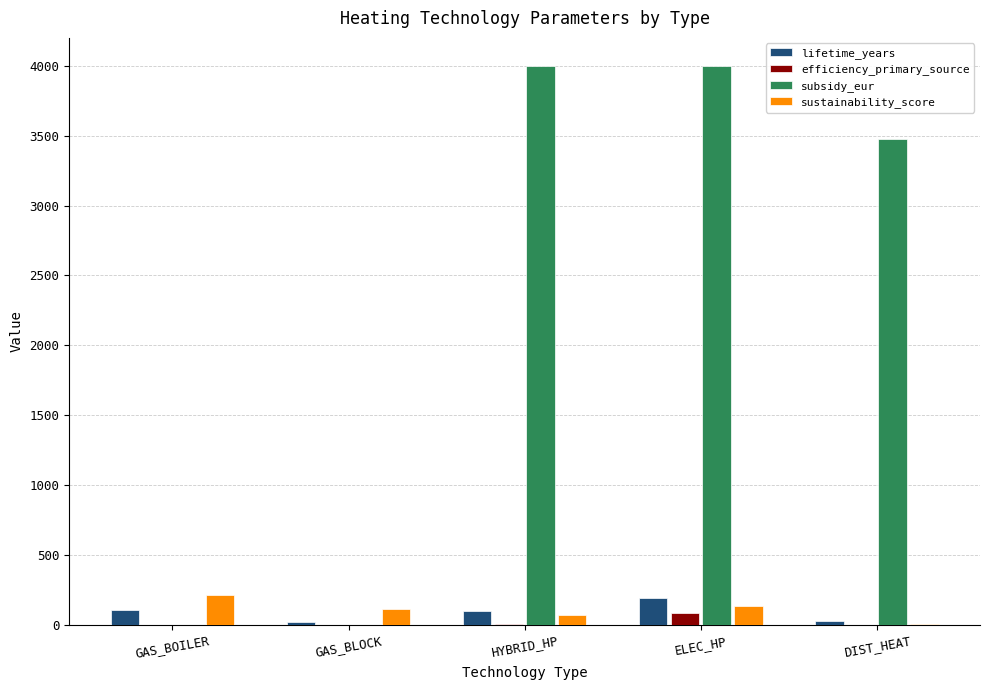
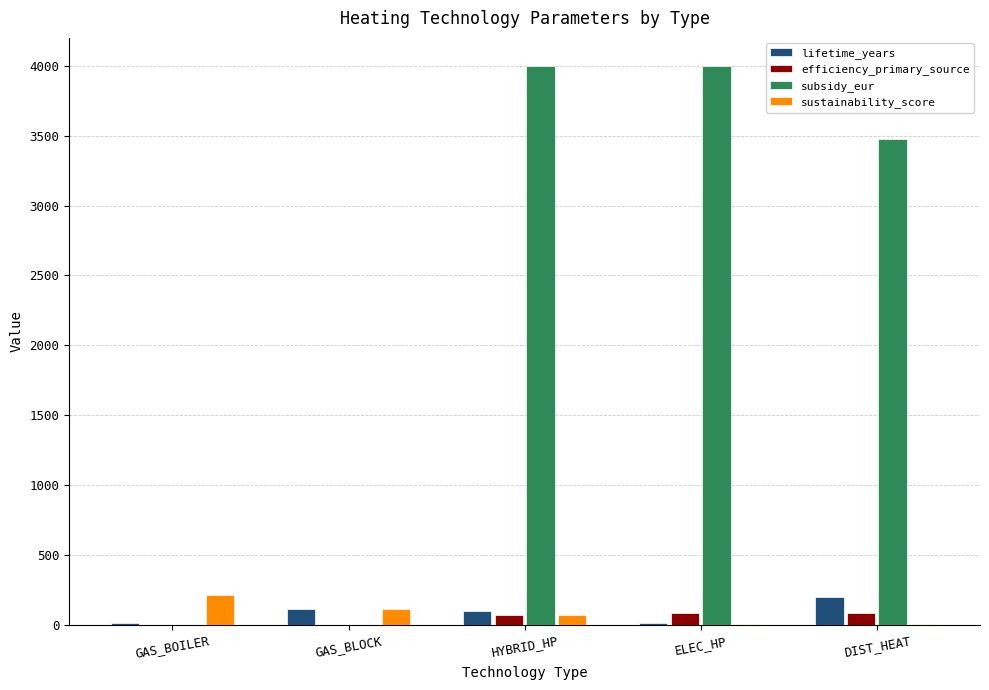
lifetime_years, GAS_BOILER: 110 -> 10
lifetime_years, GAS_BLOCK: 20 -> 110
efficiency_primary_source, HYBRID_HP: 0 -> 70
lifetime_years, ELEC_HP: 190 -> 20
sustainability_score, ELEC_HP: 140 -> 10
lifetime_years, DIST_HEAT: 30 -> 200
efficiency_primary_source, DIST_HEAT: 0 -> 80
